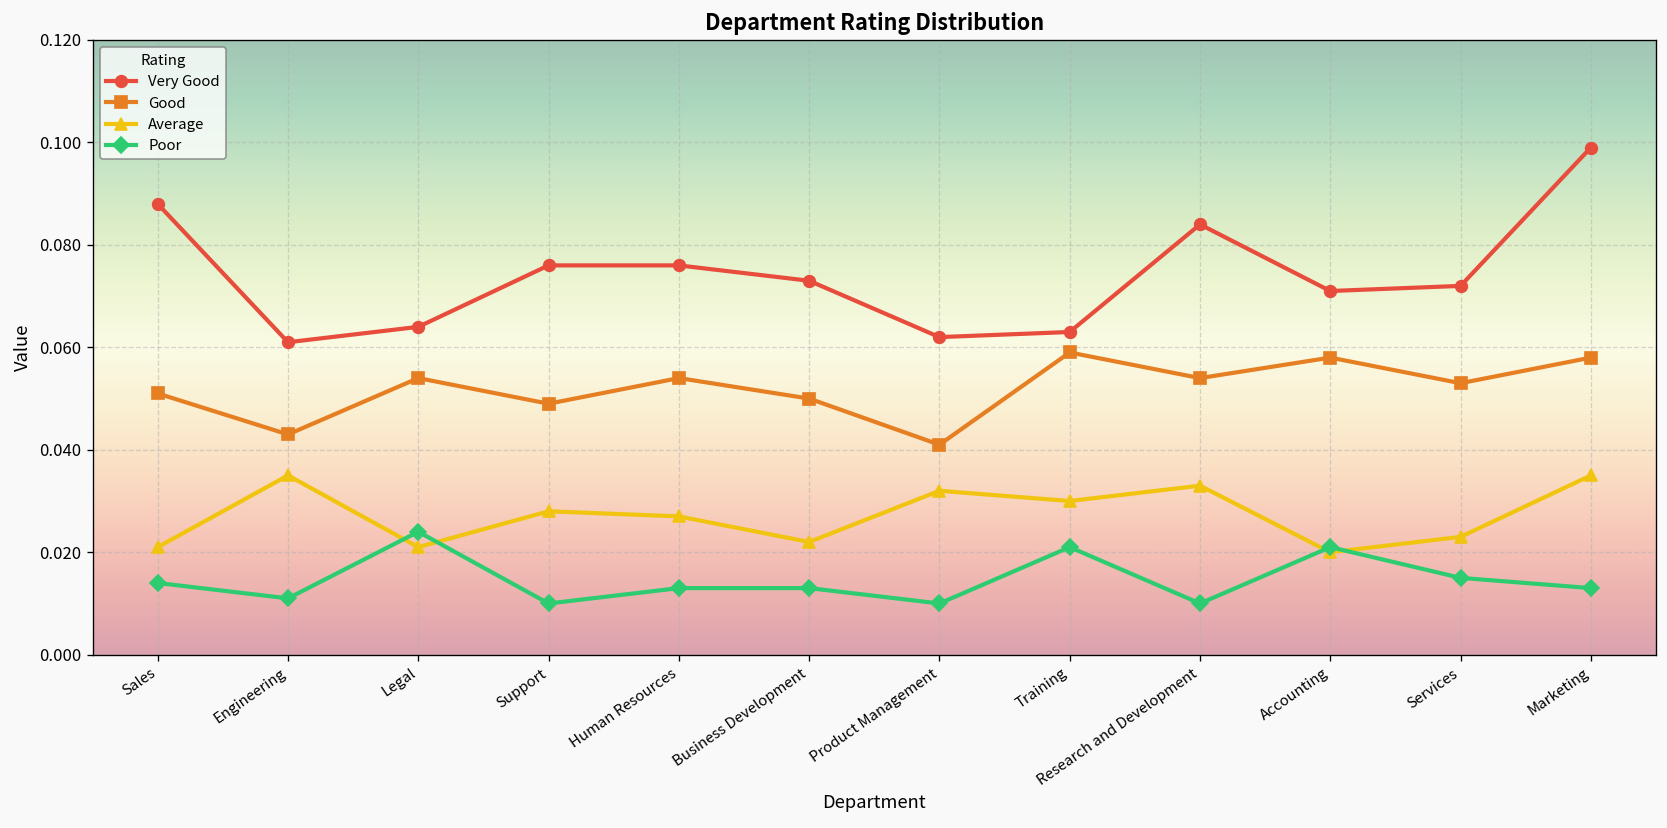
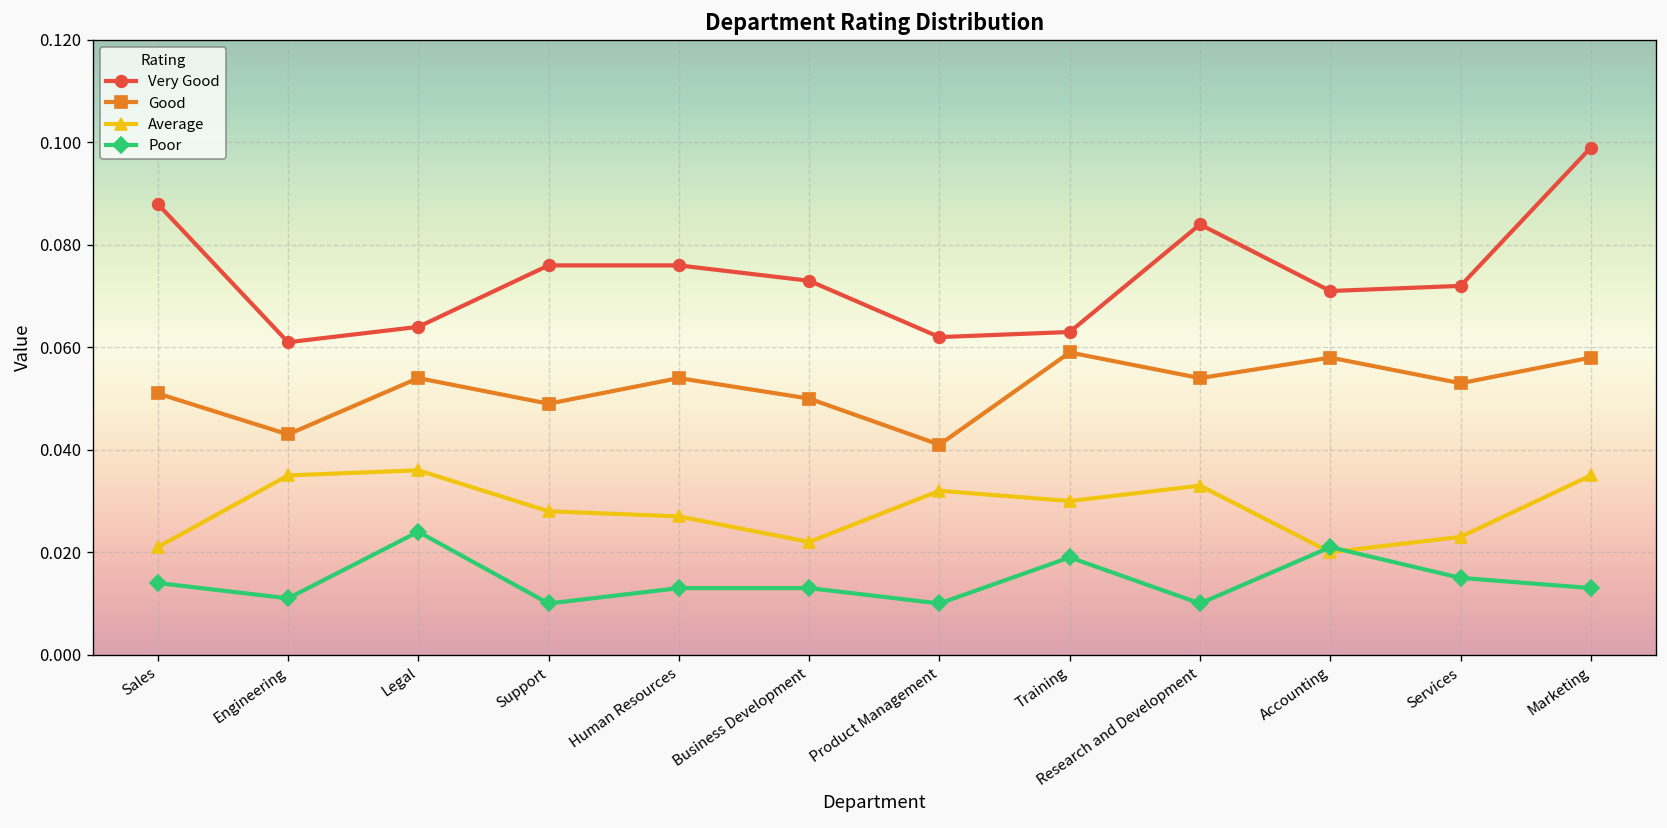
Average, Legal: 0.021 -> 0.036
Poor, Training: 0.021 -> 0.019
